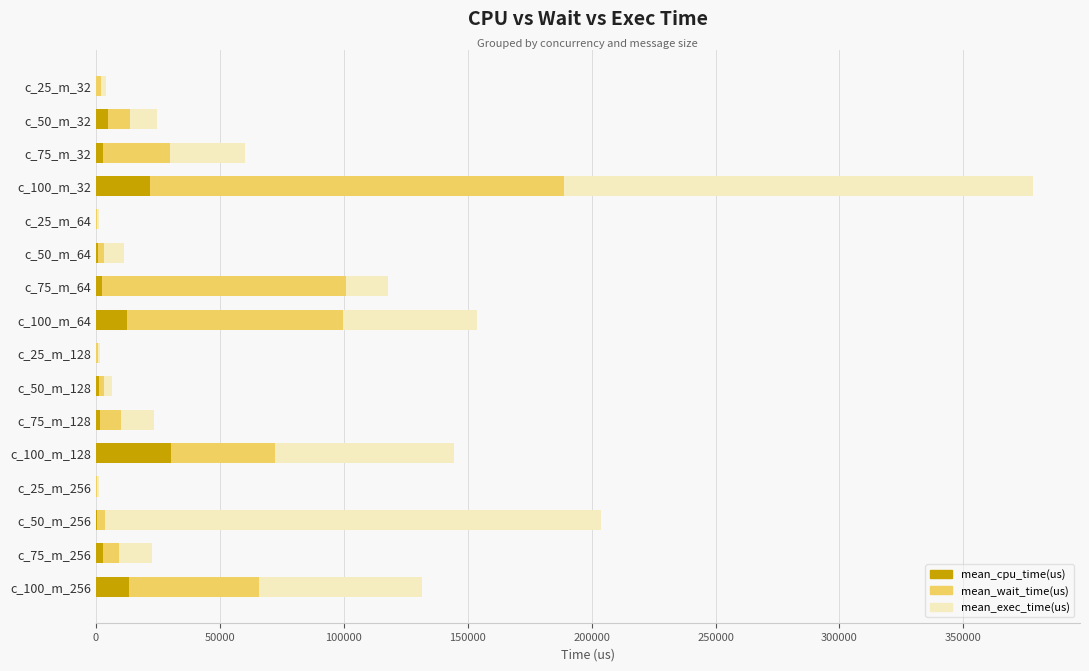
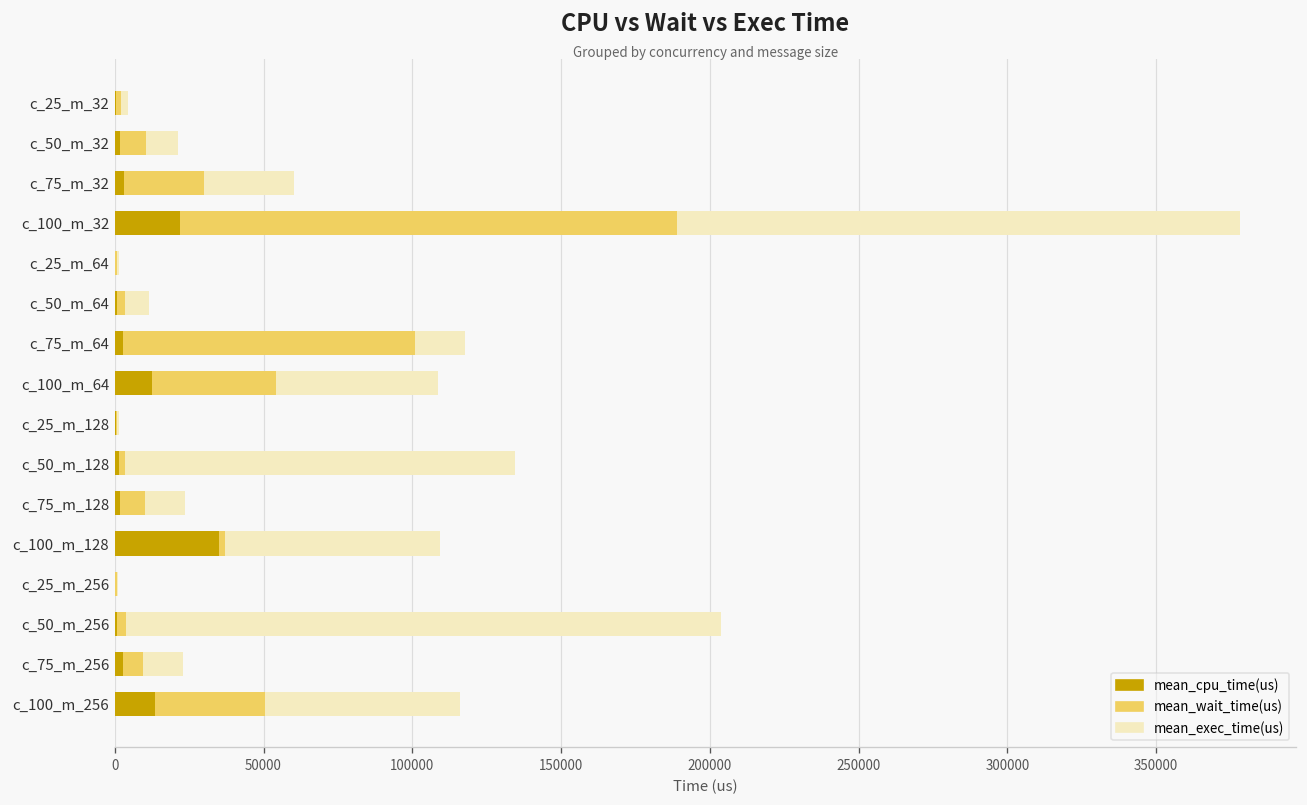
mean_cpu_time(us), c_50_m_32: 5000 -> 2000
mean_wait_time(us), c_100_m_64: 87000 -> 42000
mean_exec_time(us), c_50_m_128: 3000 -> 131000
mean_cpu_time(us), c_100_m_128: 30000 -> 35000
mean_wait_time(us), c_100_m_128: 42000 -> 2000
mean_wait_time(us), c_100_m_256: 52000 -> 37000
